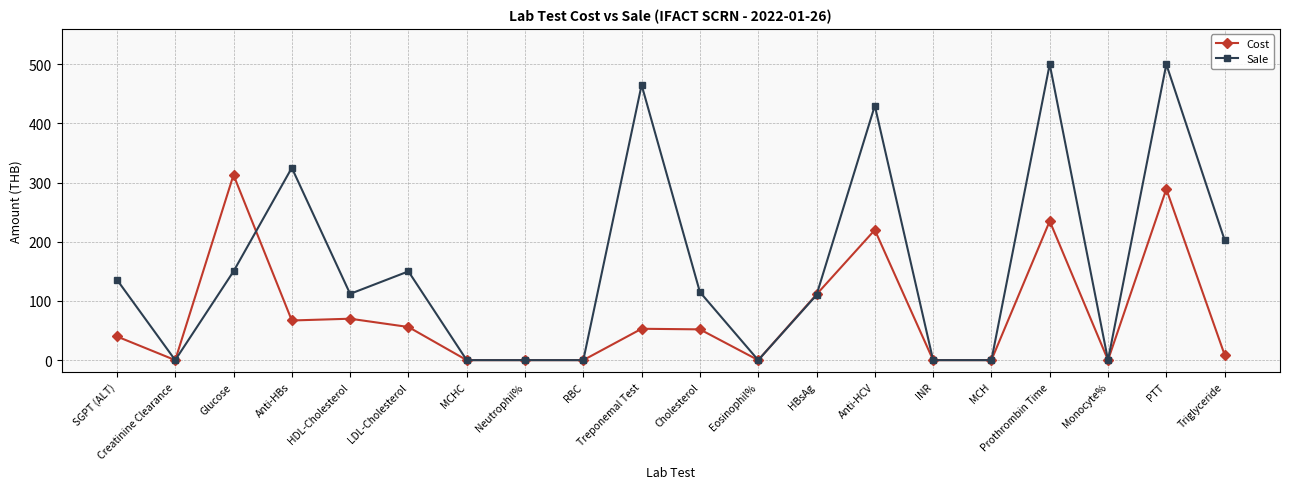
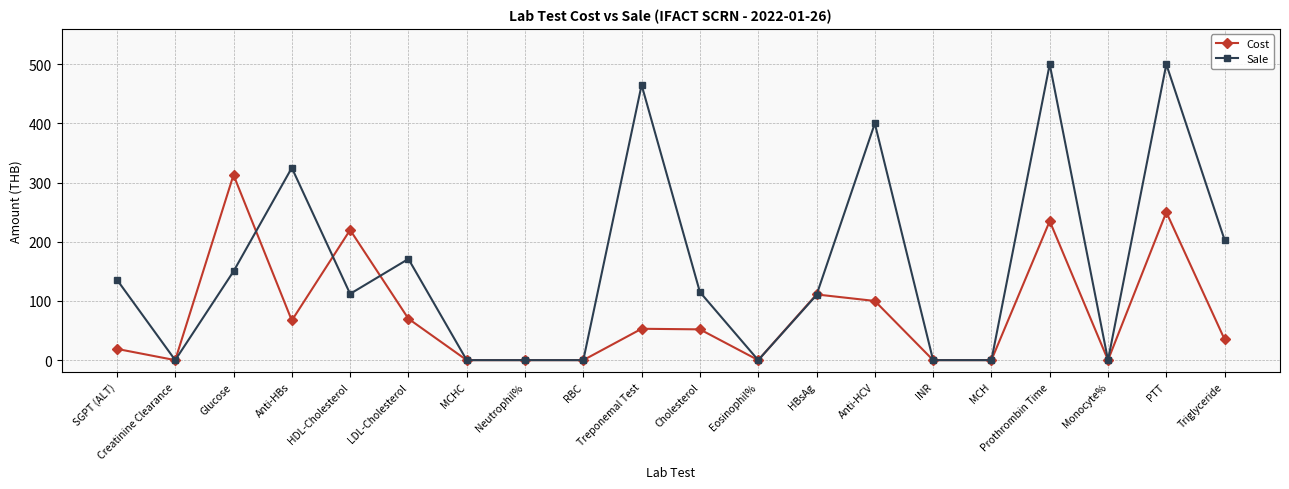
Cost, SGPT (ALT): 40 -> 20
Cost, HDL-Cholesterol: 70 -> 220
Cost, LDL-Cholesterol: 60 -> 70
Sale, LDL-Cholesterol: 150 -> 170
Cost, Anti-HCV: 220 -> 100
Sale, Anti-HCV: 430 -> 400
Cost, PTT: 290 -> 250
Cost, Triglyceride: 10 -> 40
